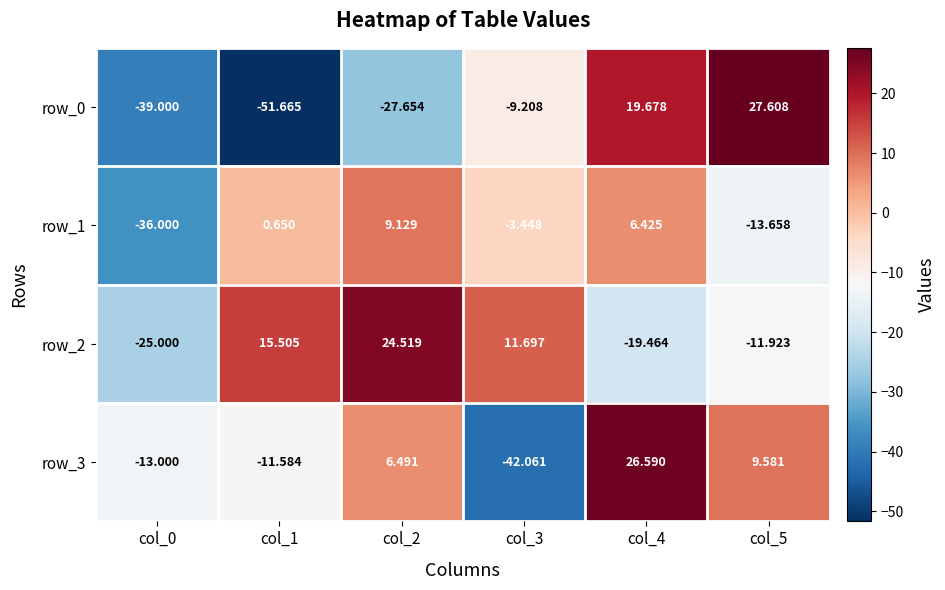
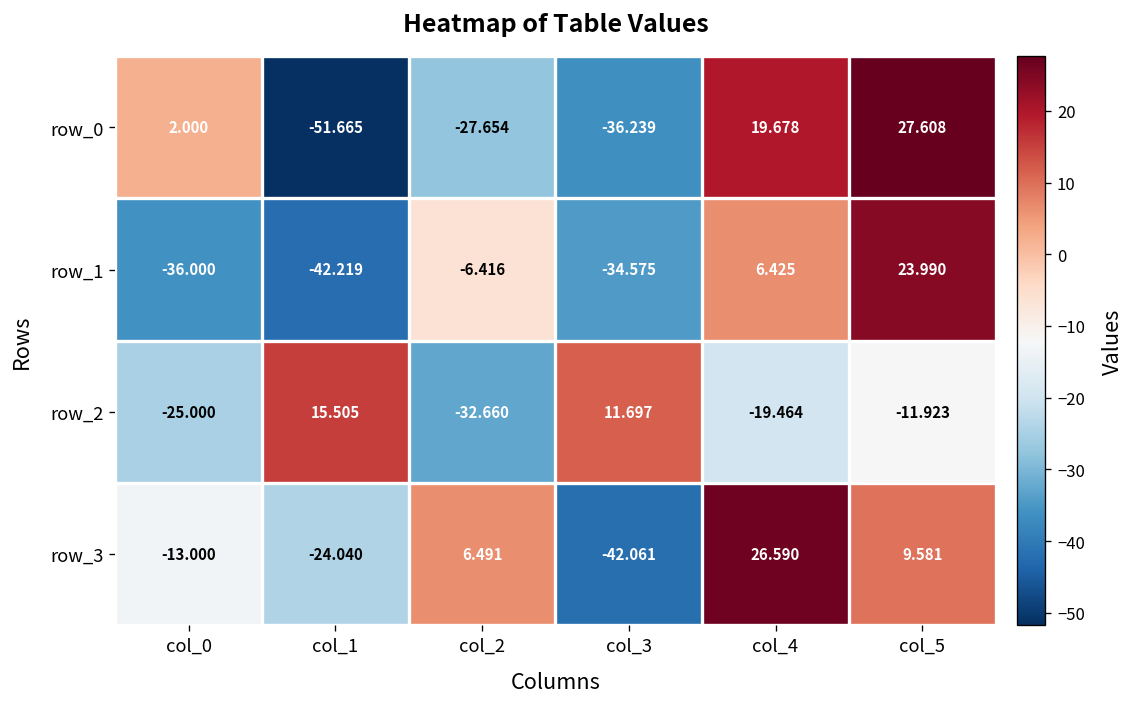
row_0, col_0: -39.000 -> 2.000
row_0, col_3: -9.208 -> -36.239
row_1, col_1: 0.650 -> -42.219
row_1, col_2: 9.129 -> -6.416
row_1, col_3: -3.448 -> -34.575
row_1, col_5: -13.658 -> 23.990
row_2, col_2: 24.519 -> -32.660
row_3, col_1: -11.584 -> -24.040
